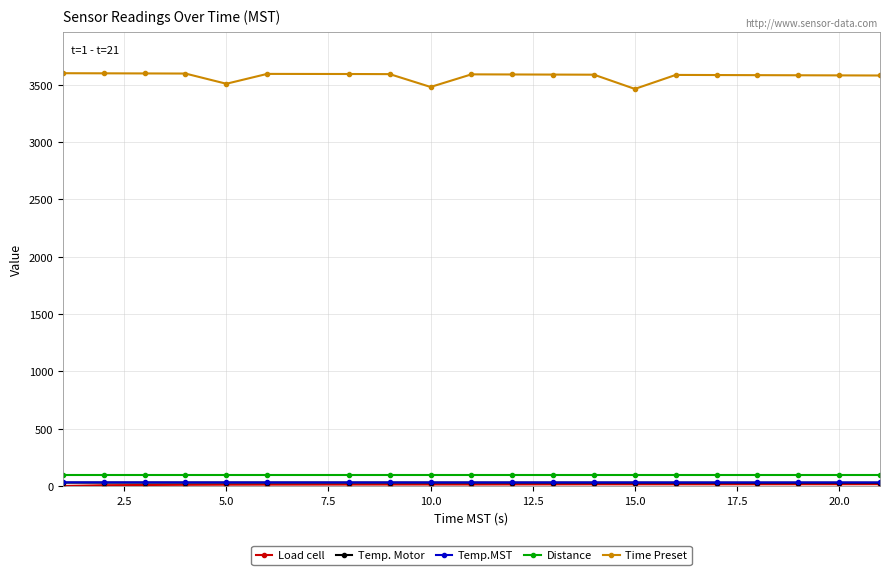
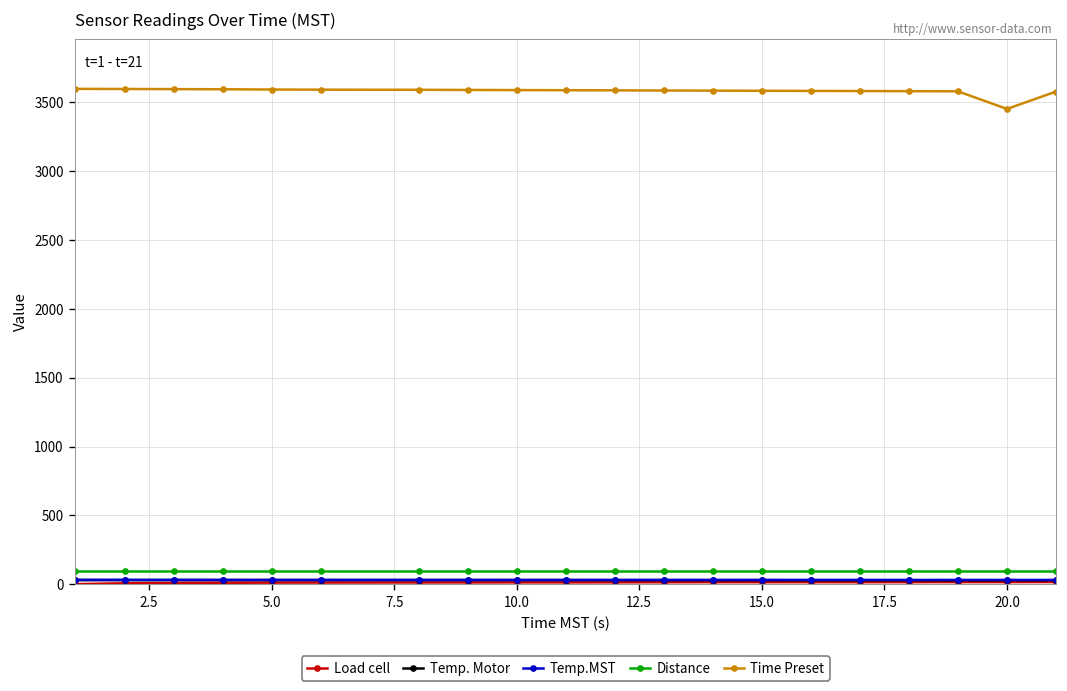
Time Preset, 5.0: 3510 -> 3590
Time Preset, 10.0: 3480 -> 3590
Time Preset, 15.0: 3460 -> 3590
Time Preset, 20.0: 3580 -> 3450
